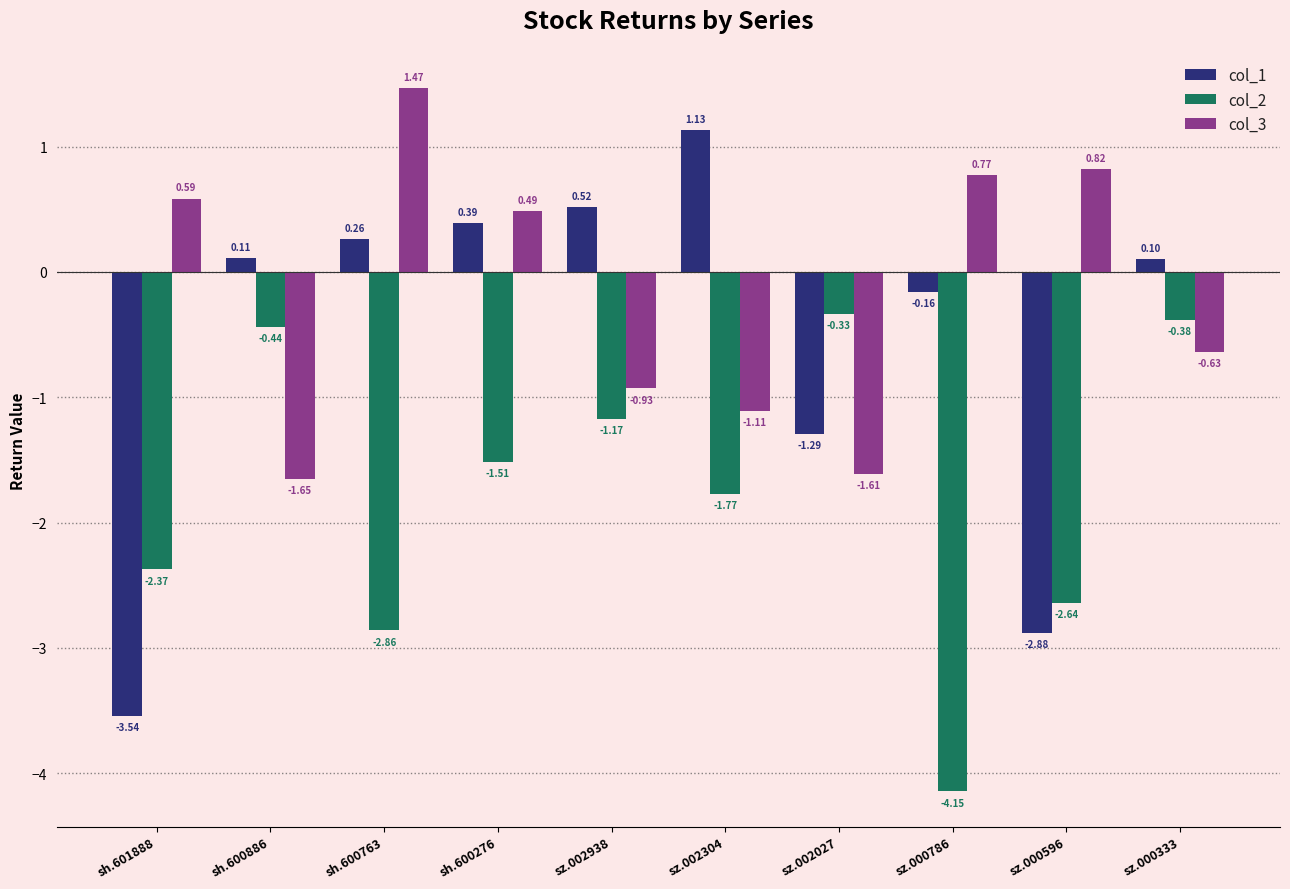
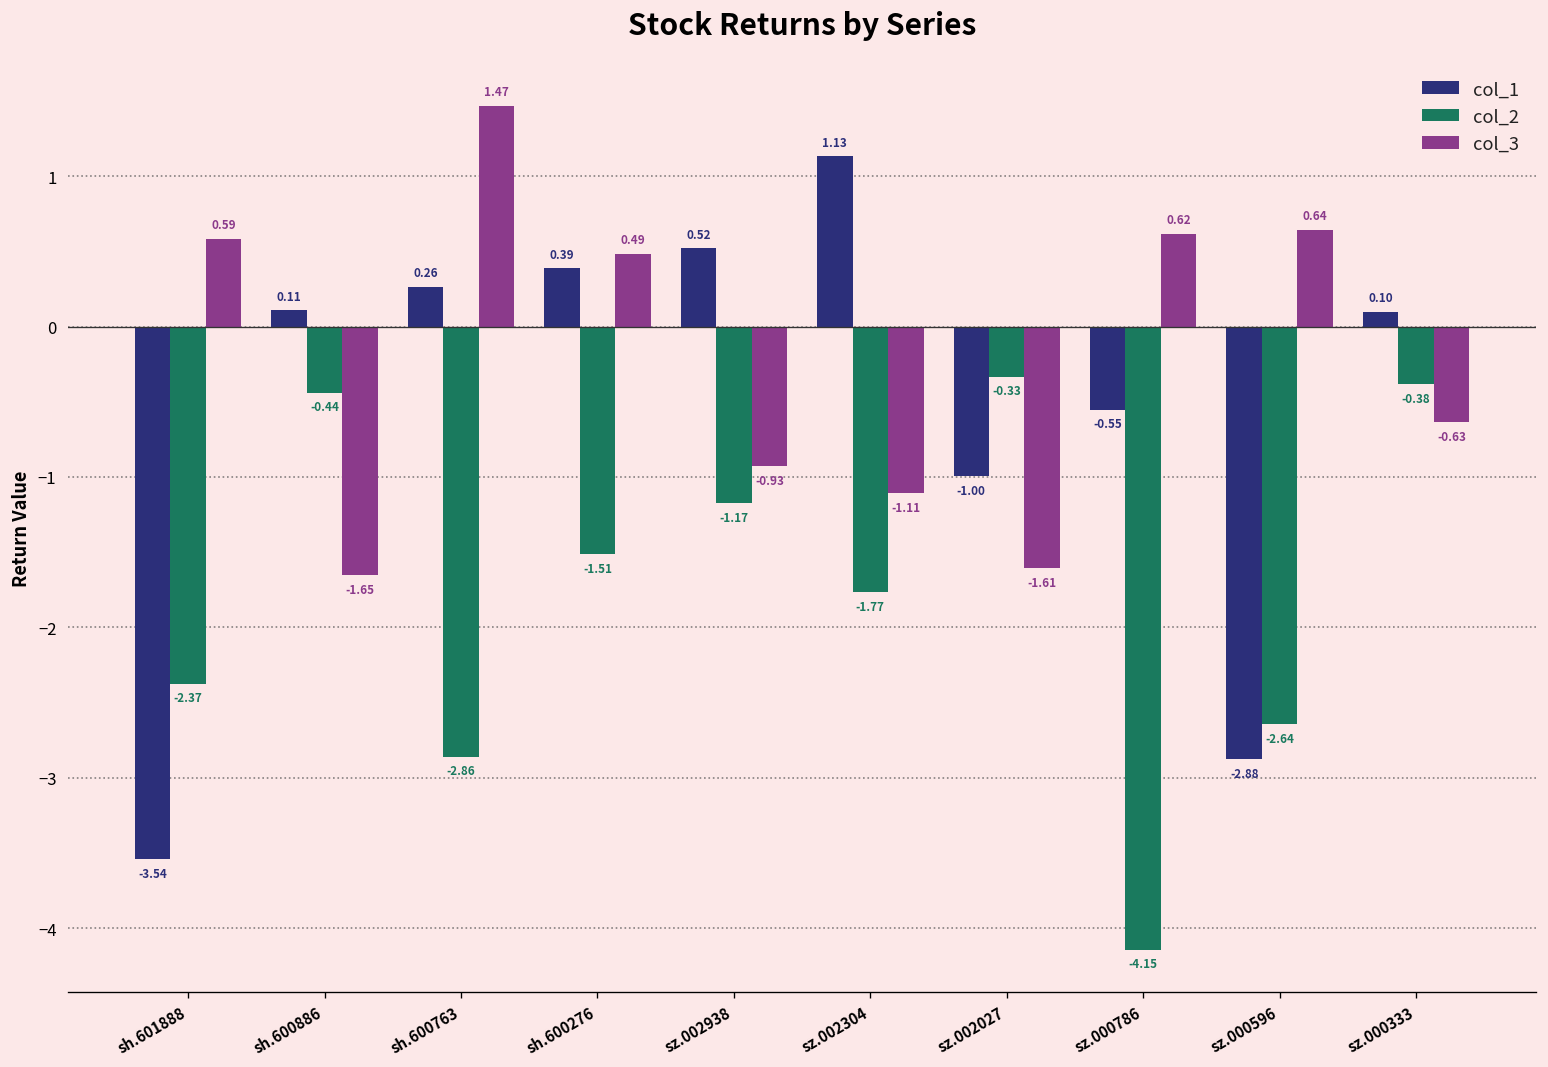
col_1, sz.002027: -1.29 -> -1.00
col_1, sz.000786: -0.16 -> -0.55
col_3, sz.000786: 0.77 -> 0.62
col_3, sz.000596: 0.82 -> 0.64
